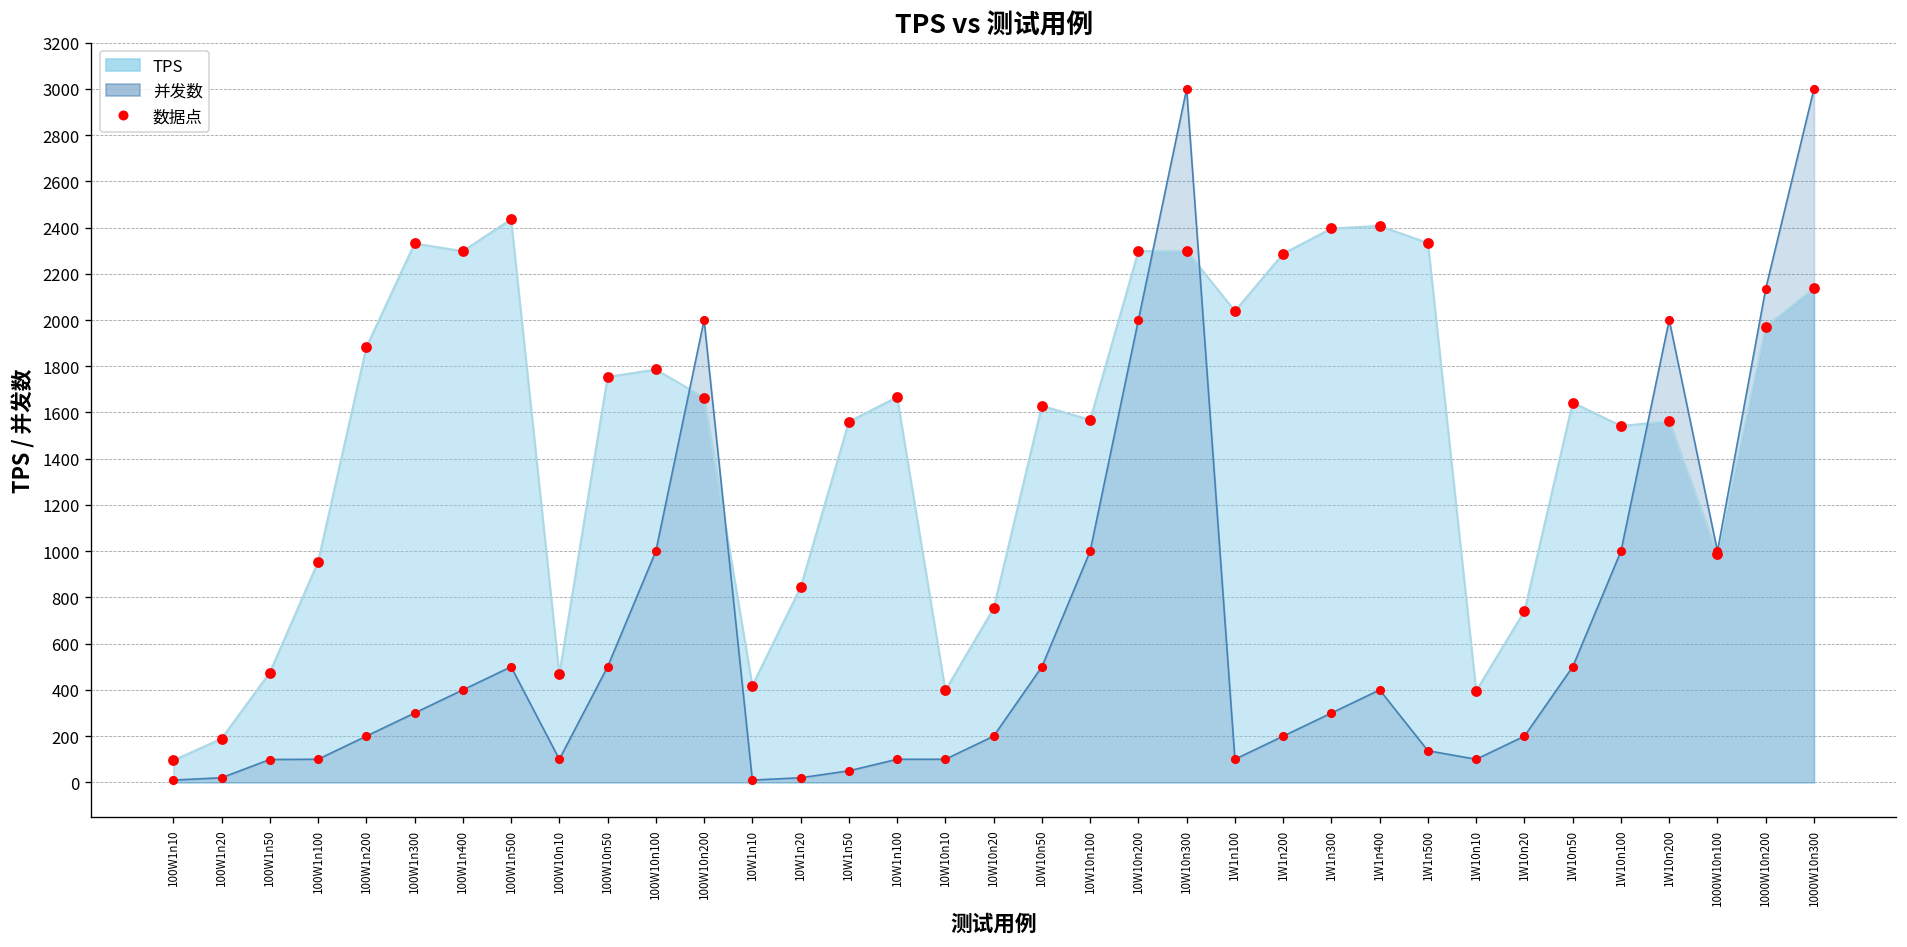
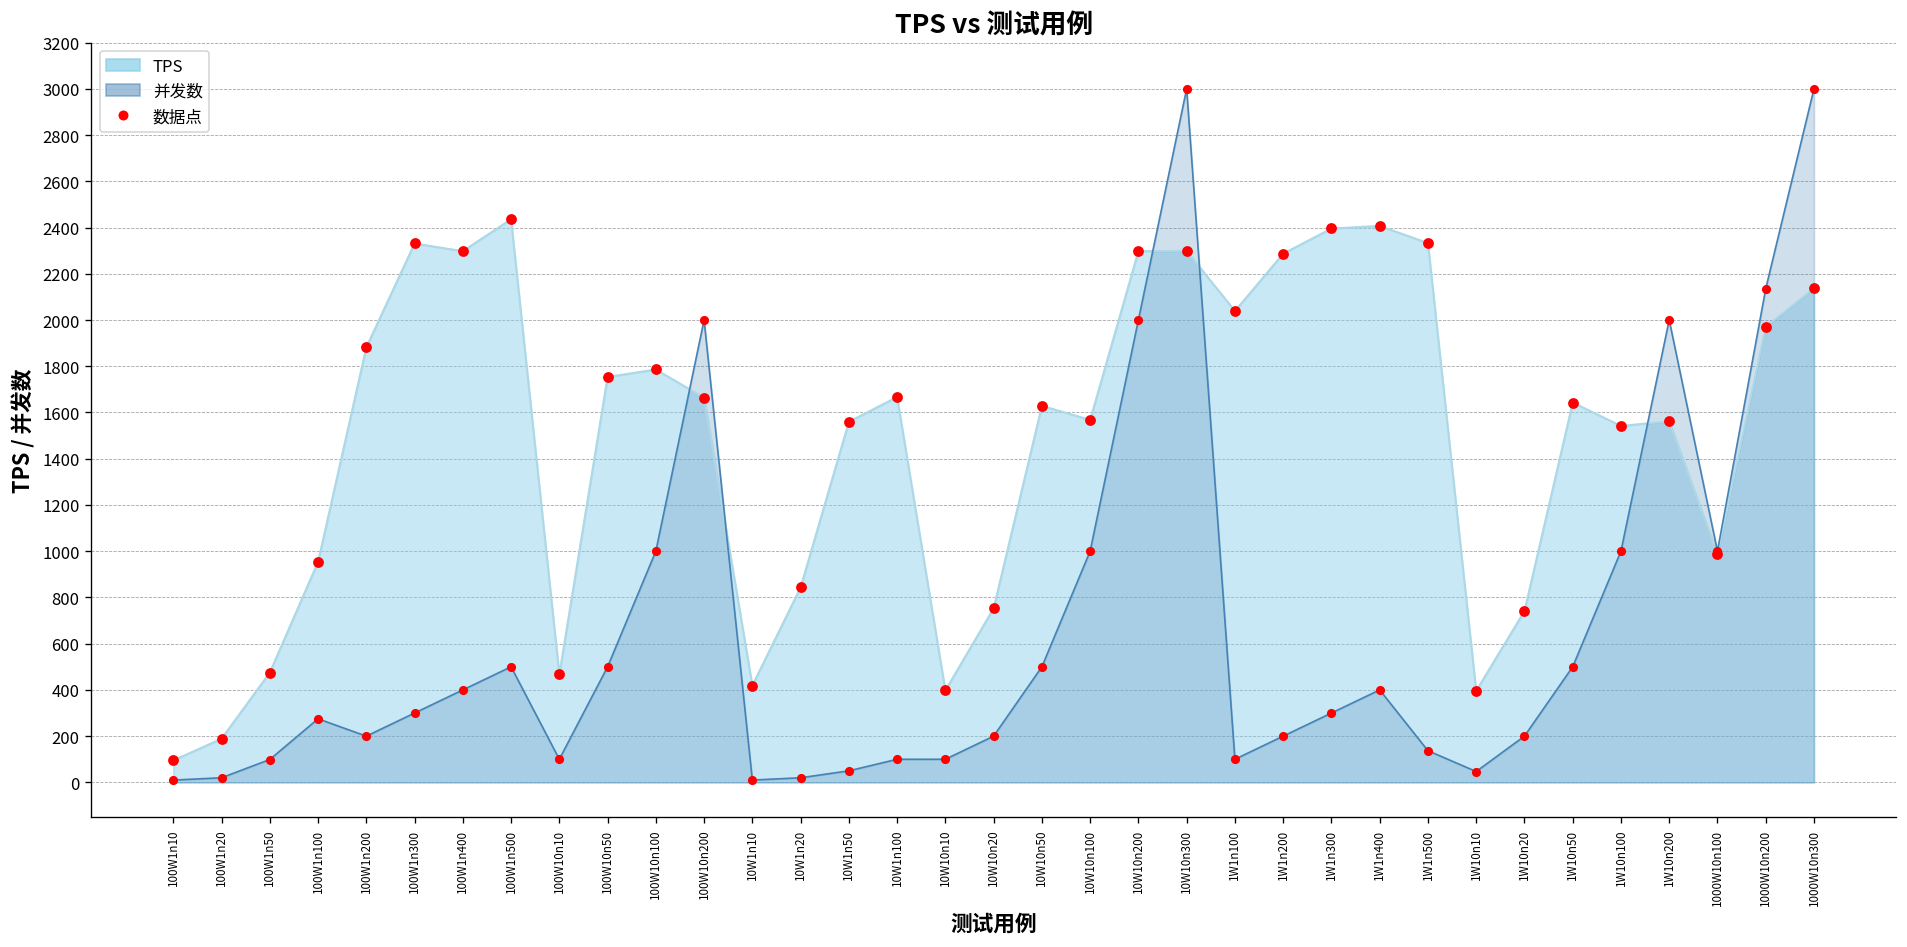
并发数, 100W1n100: 100 -> 280
并发数, 1W10n10: 100 -> 50
